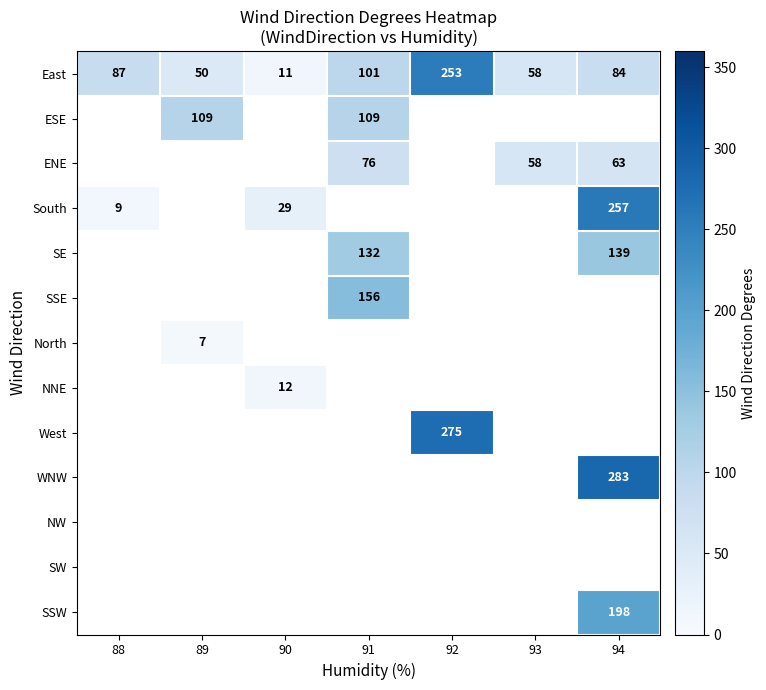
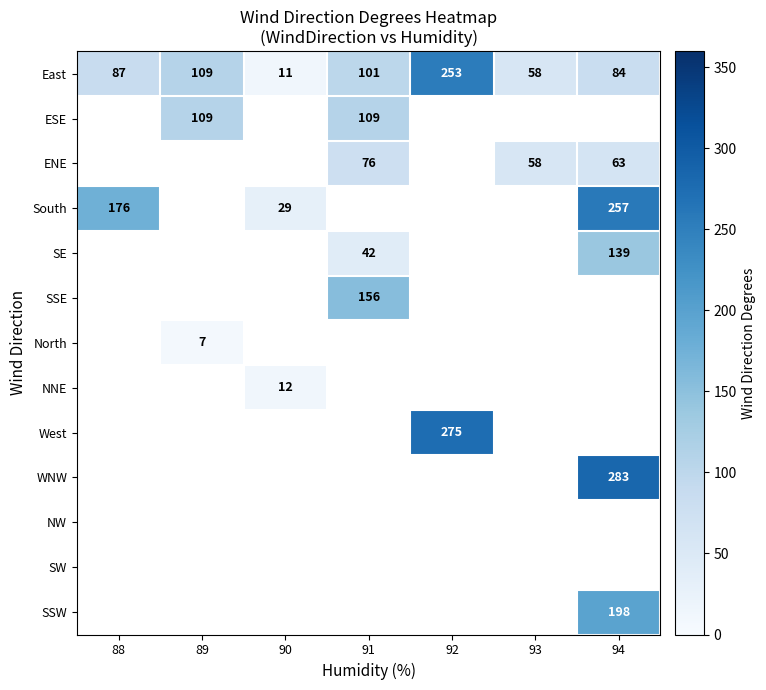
East, 89: 50 -> 109
South, 88: 9 -> 176
SE, 91: 132 -> 42
